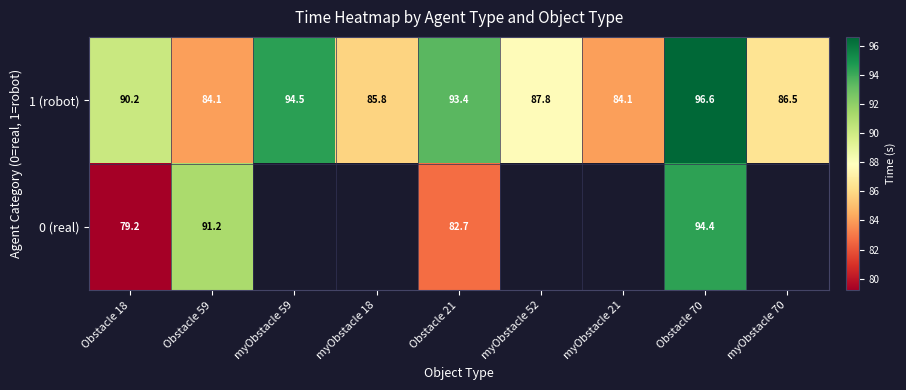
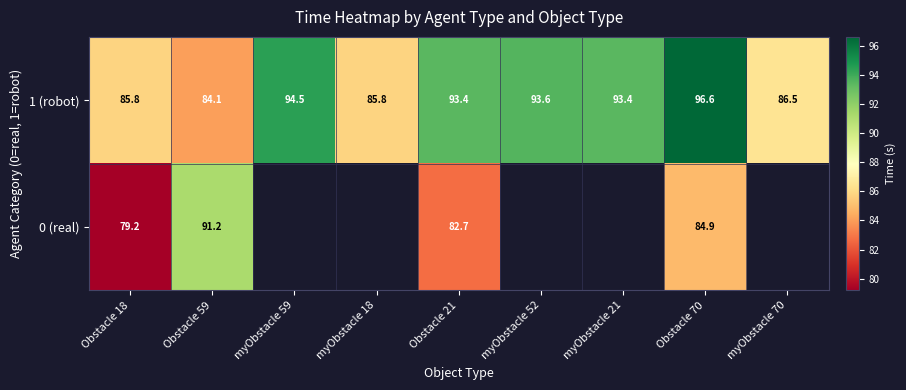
1 (robot), Obstacle 18: 90.2 -> 85.8
1 (robot), myObstacle 52: 87.8 -> 93.6
1 (robot), myObstacle 21: 84.1 -> 93.4
0 (real), Obstacle 70: 94.4 -> 84.9
